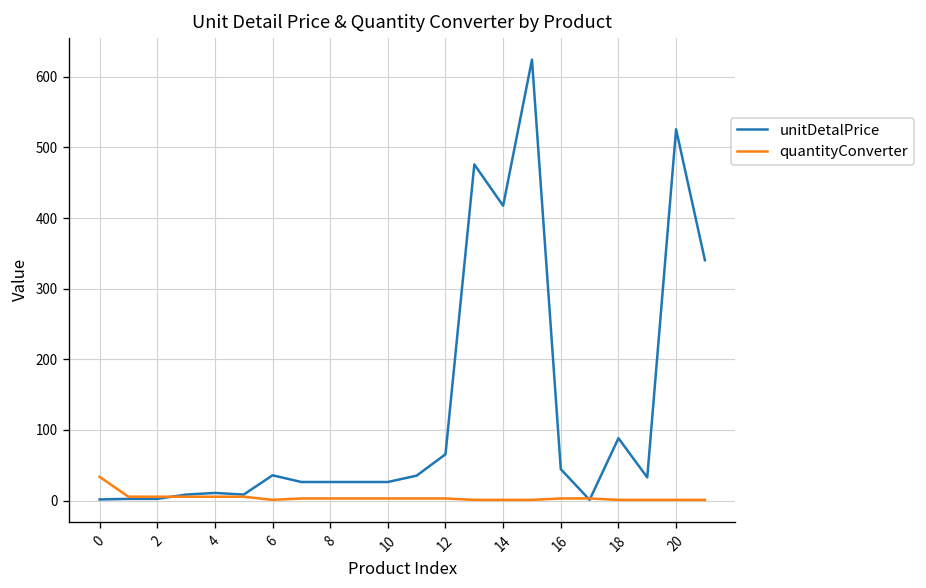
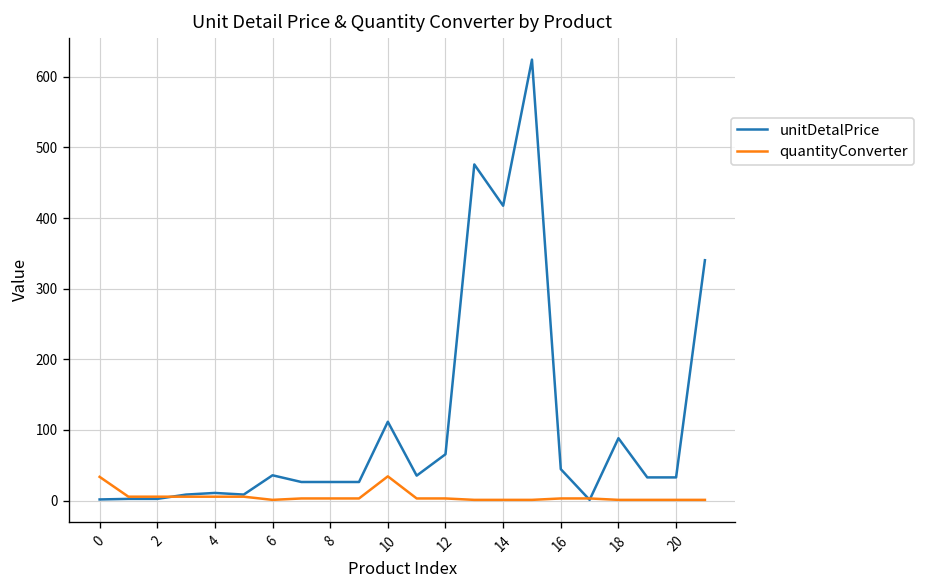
unitDetalPrice, 10: 30 -> 110
quantityConverter, 10: 0 -> 30
unitDetalPrice, 20: 530 -> 30
